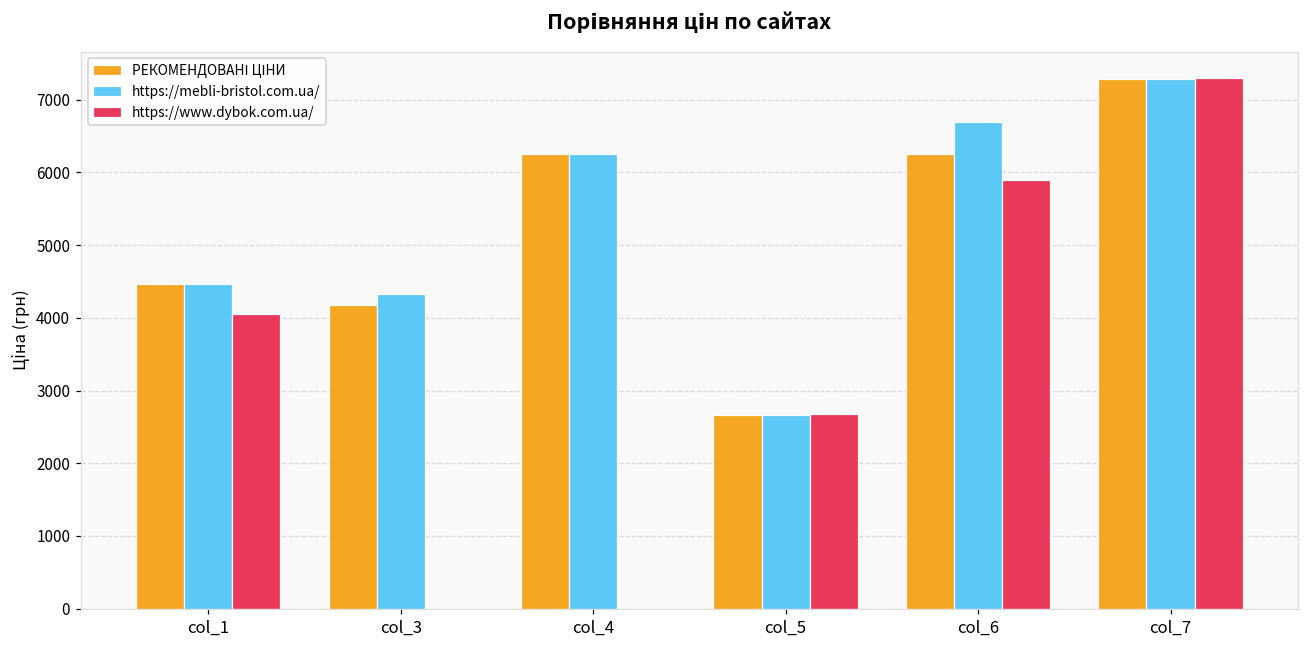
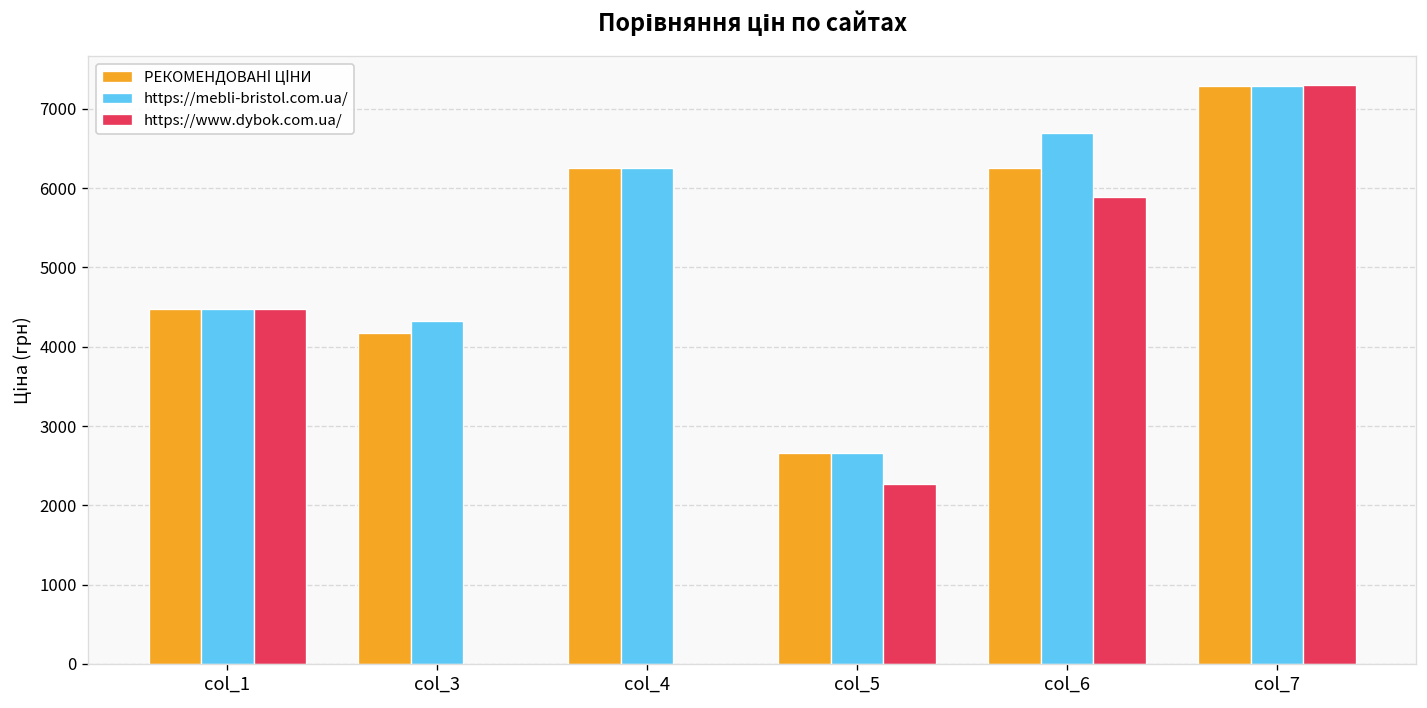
https://www.dybok.com.ua/, col_1: 4100 -> 4500
https://www.dybok.com.ua/, col_5: 2700 -> 2300
